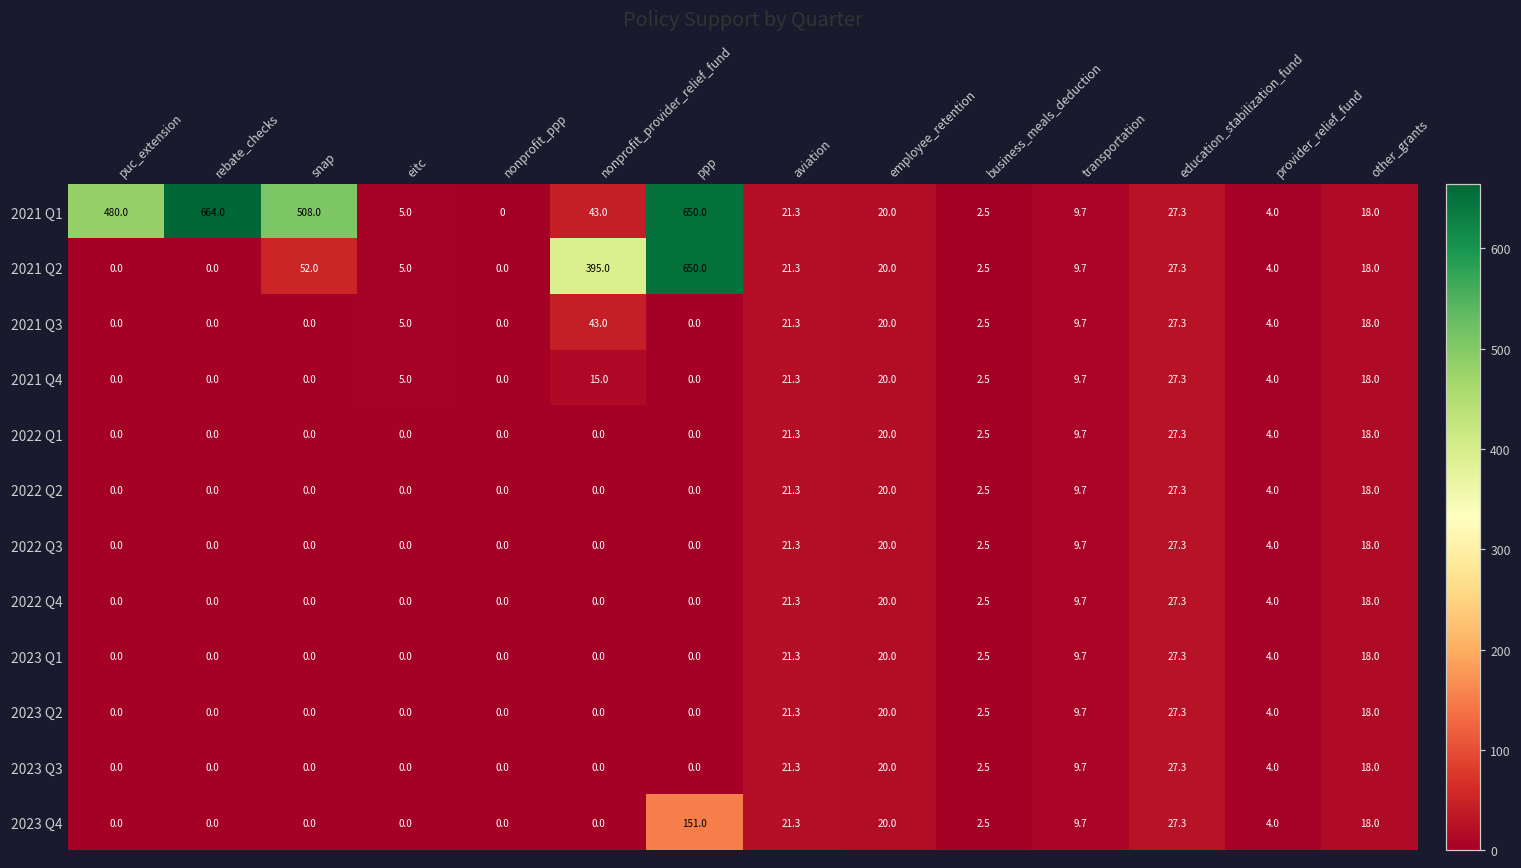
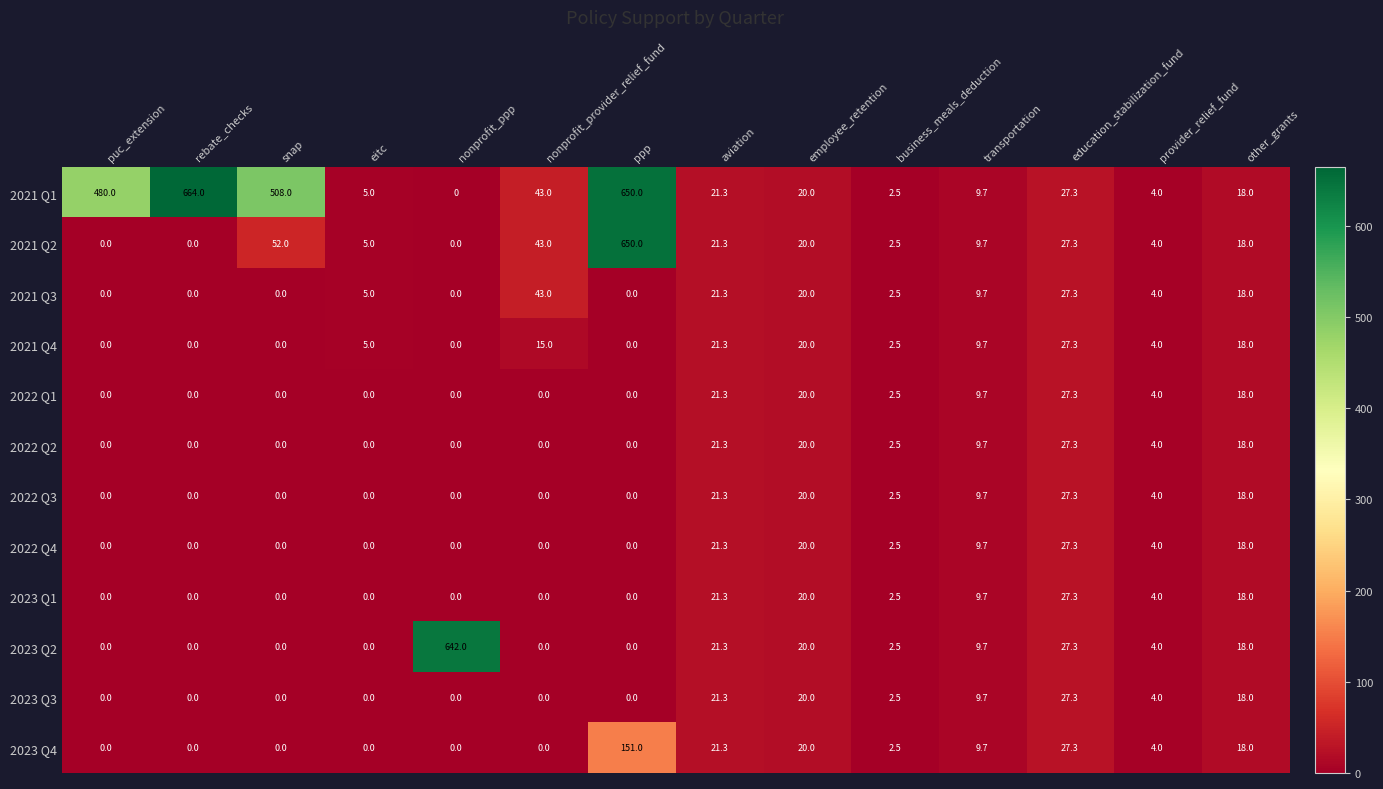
2021 Q2, nonprofit_provider_relief_fund: 395.0 -> 43.0
2023 Q2, nonprofit_ppp: 0.0 -> 642.0
